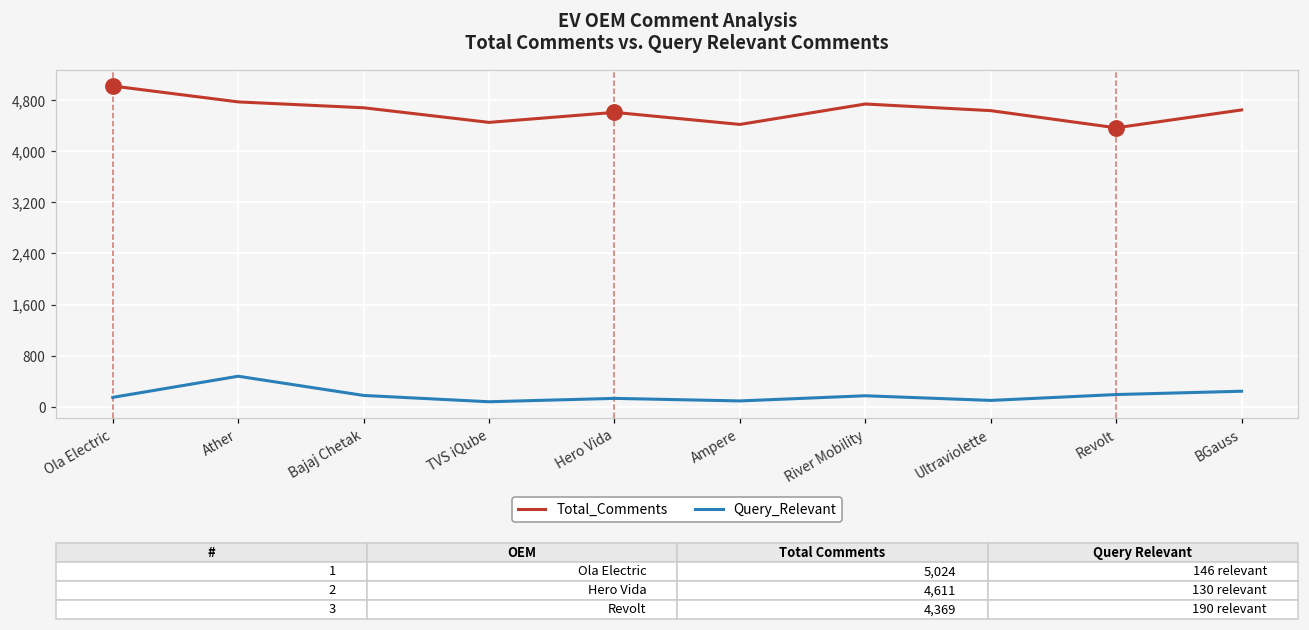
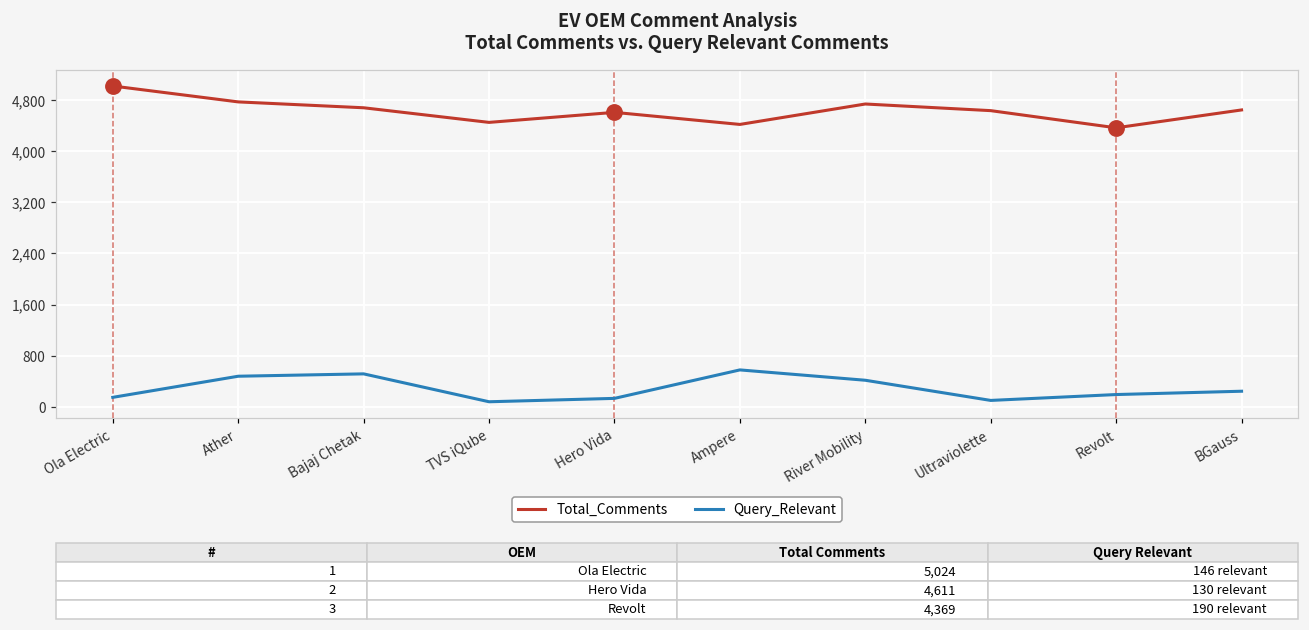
Query_Relevant, Bajaj Chetak: 200 -> 500
Query_Relevant, Ampere: 100 -> 600
Query_Relevant, River Mobility: 200 -> 400
